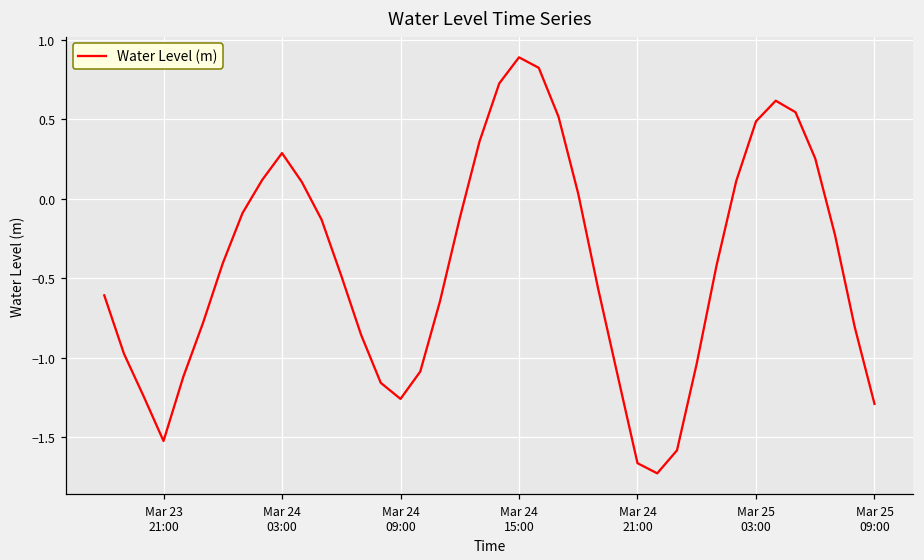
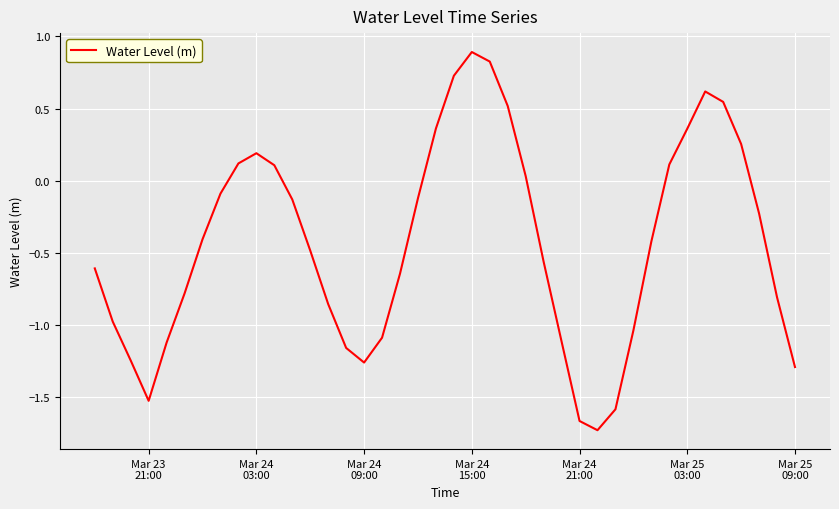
Mar 24 03:00: 0.29 -> 0.19
Mar 25 03:00: 0.49 -> 0.36
